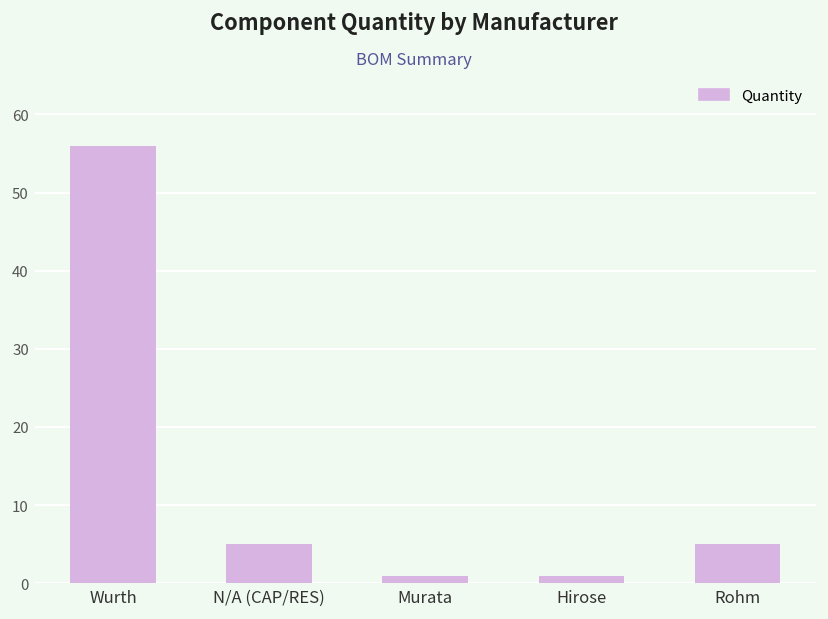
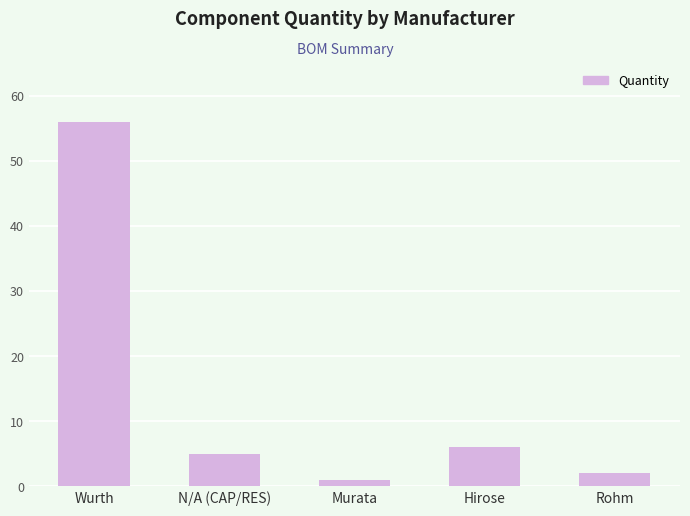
Hirose: 1 -> 6
Rohm: 5 -> 2
